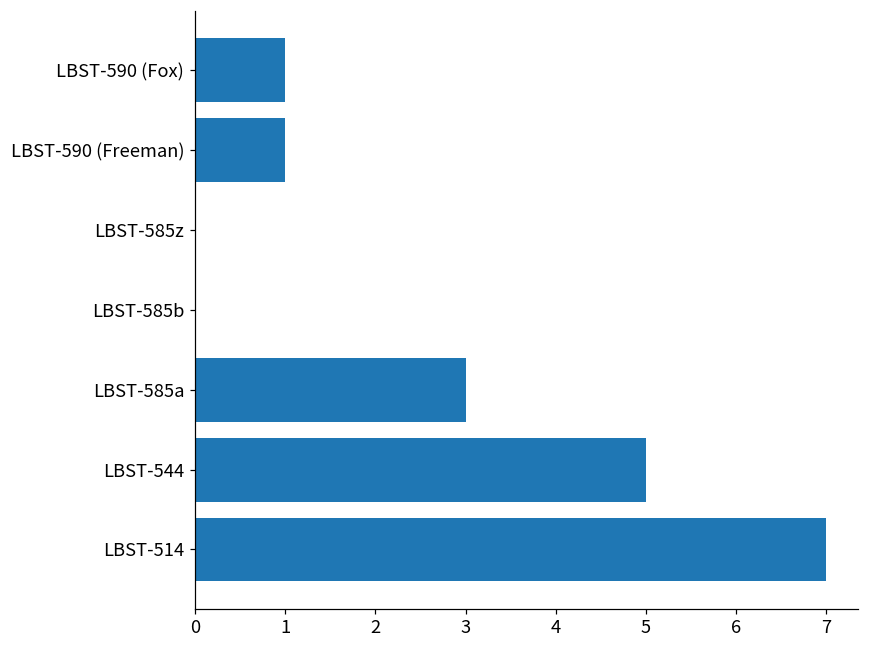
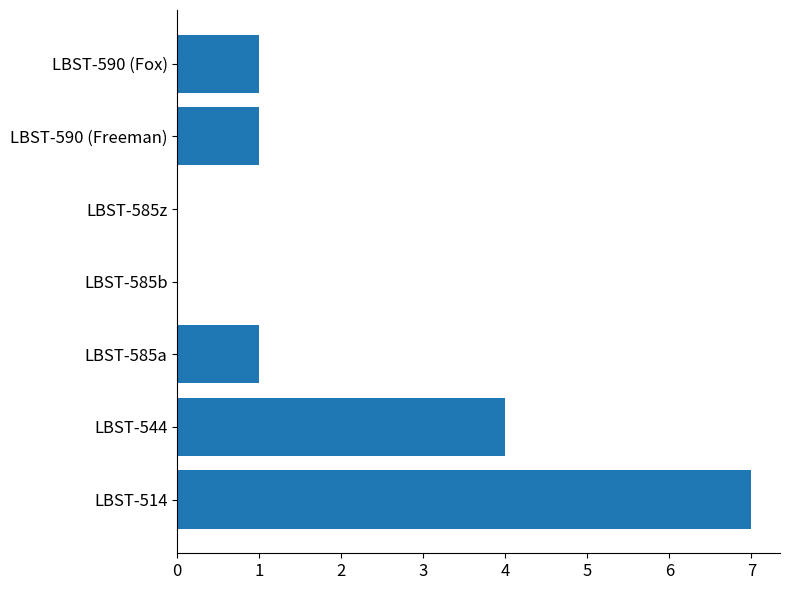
LBST-585a: 3 -> 1
LBST-544: 5 -> 4
